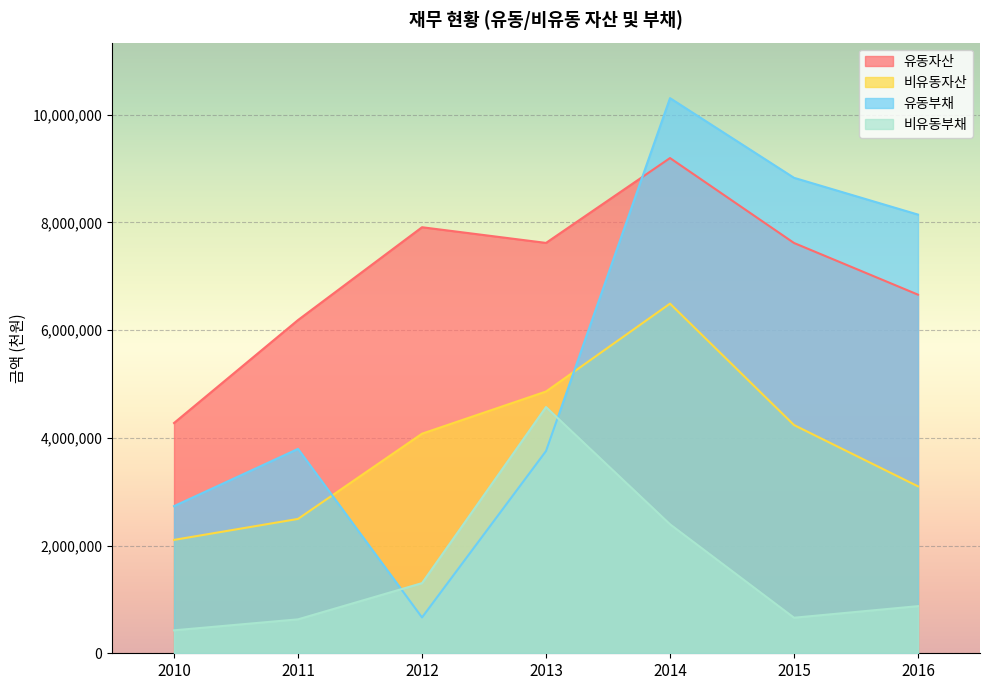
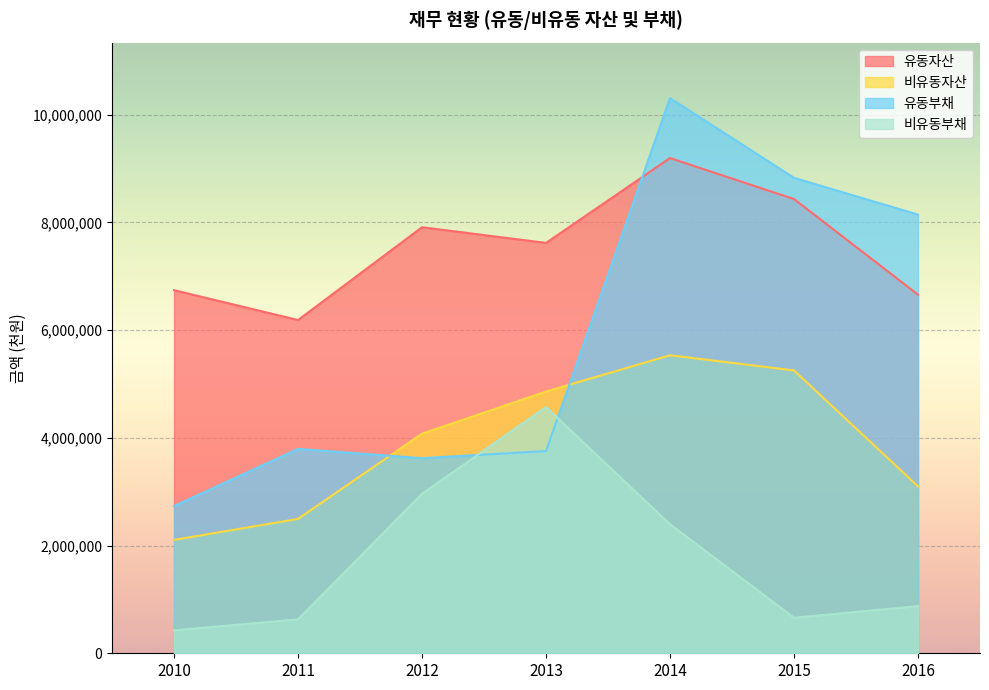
유동자산, 2010: 4,300,000 -> 6,700,000
유동부채, 2012: 700,000 -> 3,600,000
비유동부채, 2012: 1,300,000 -> 3,000,000
비유동자산, 2014: 6,500,000 -> 5,500,000
유동자산, 2015: 7,600,000 -> 8,400,000
비유동자산, 2015: 4,200,000 -> 5,300,000
